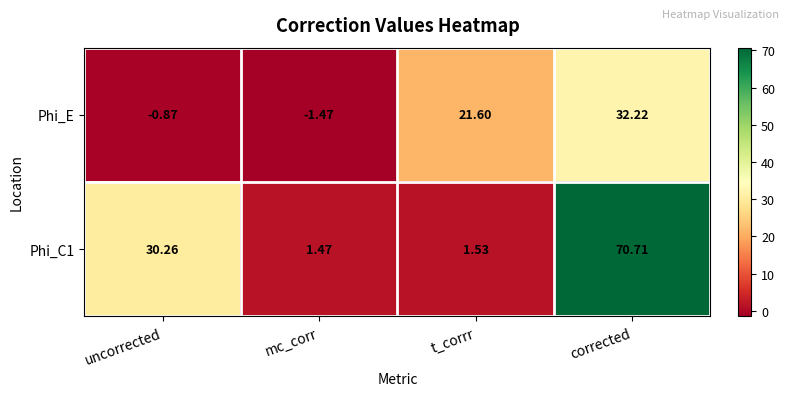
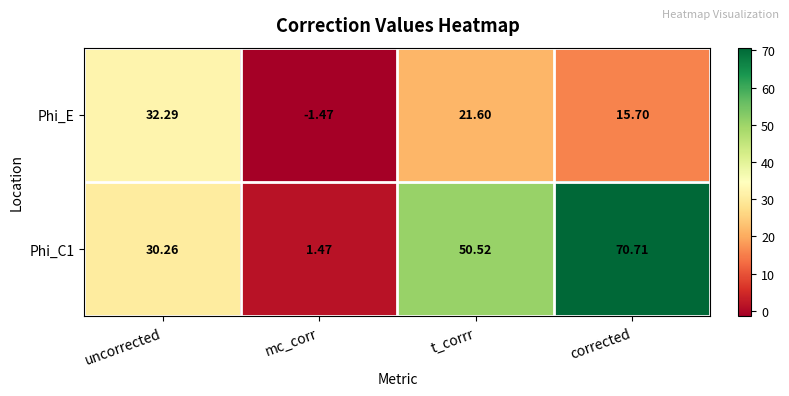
Phi_E, uncorrected: -0.87 -> 32.29
Phi_E, corrected: 32.22 -> 15.70
Phi_C1, t_corrr: 1.53 -> 50.52
